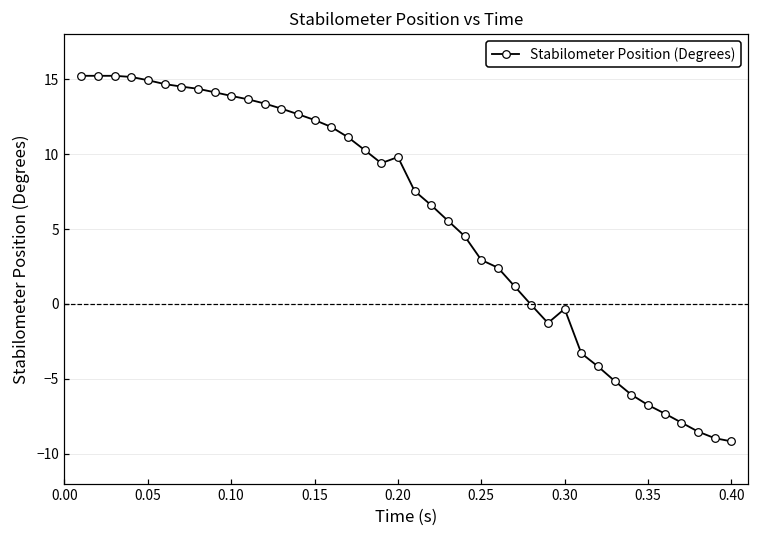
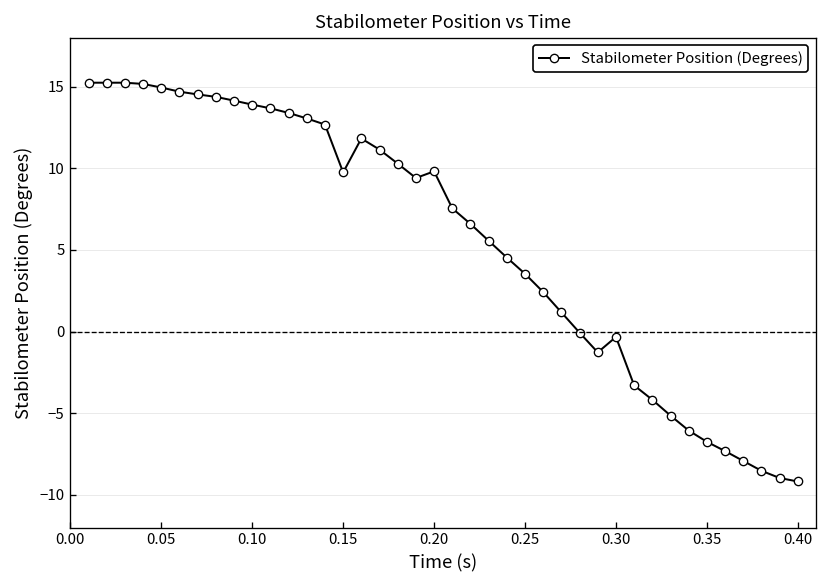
0.15: 12.3 -> 9.7
0.25: 2.9 -> 3.5
